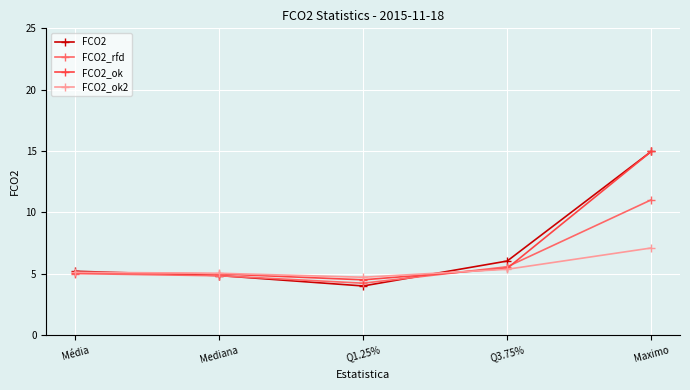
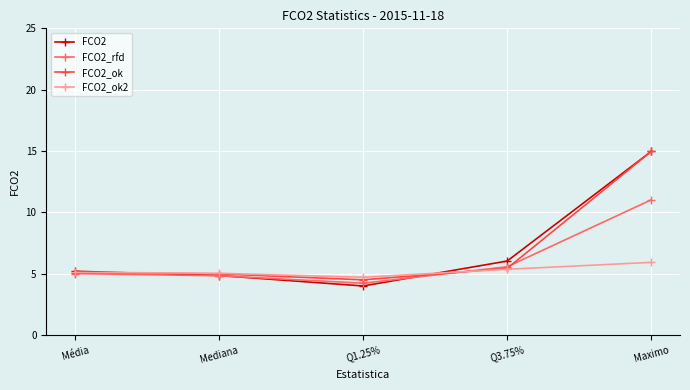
FCO2_ok2, Maximo: 7.1 -> 5.9
